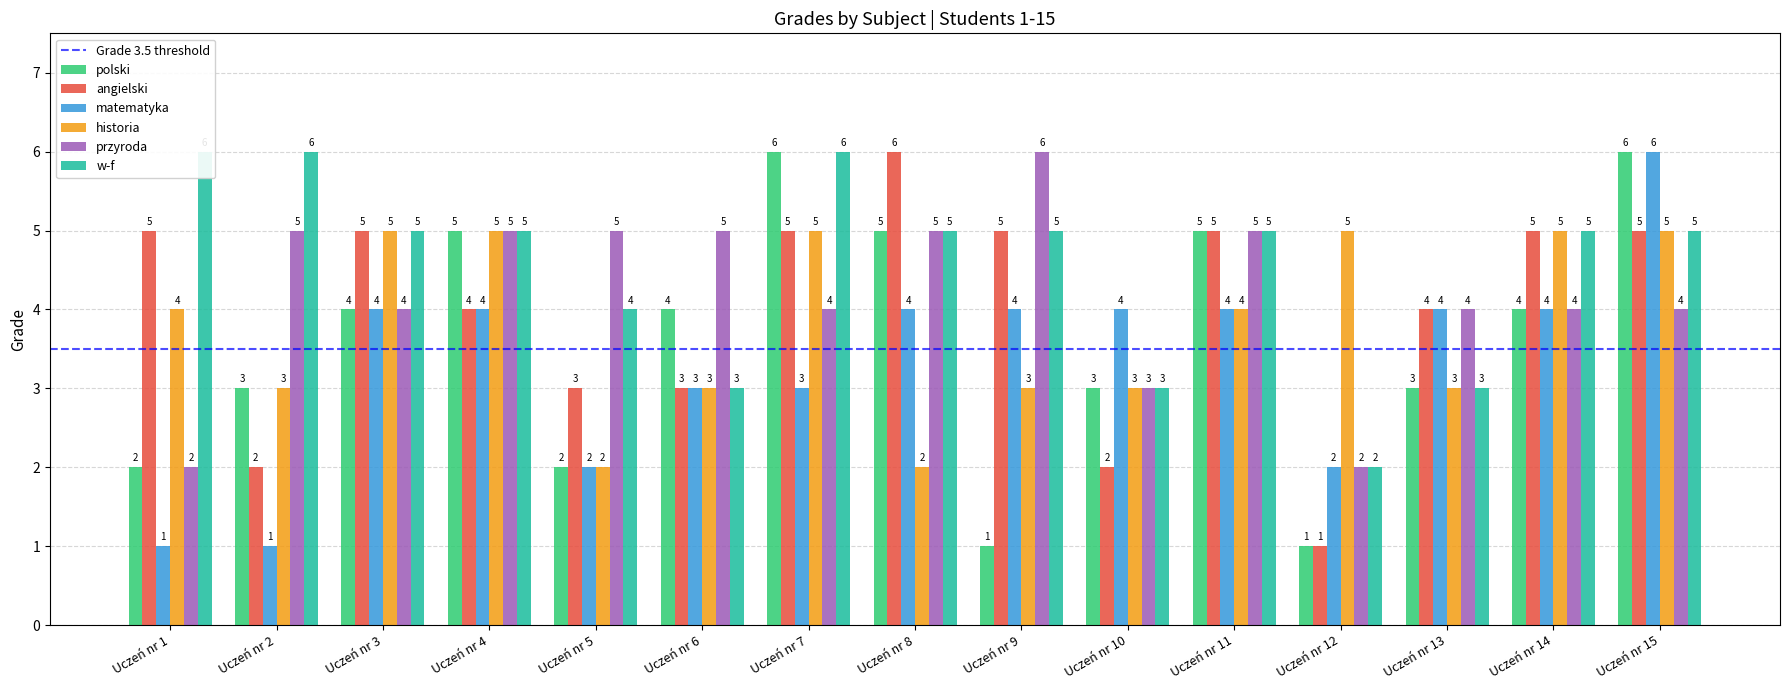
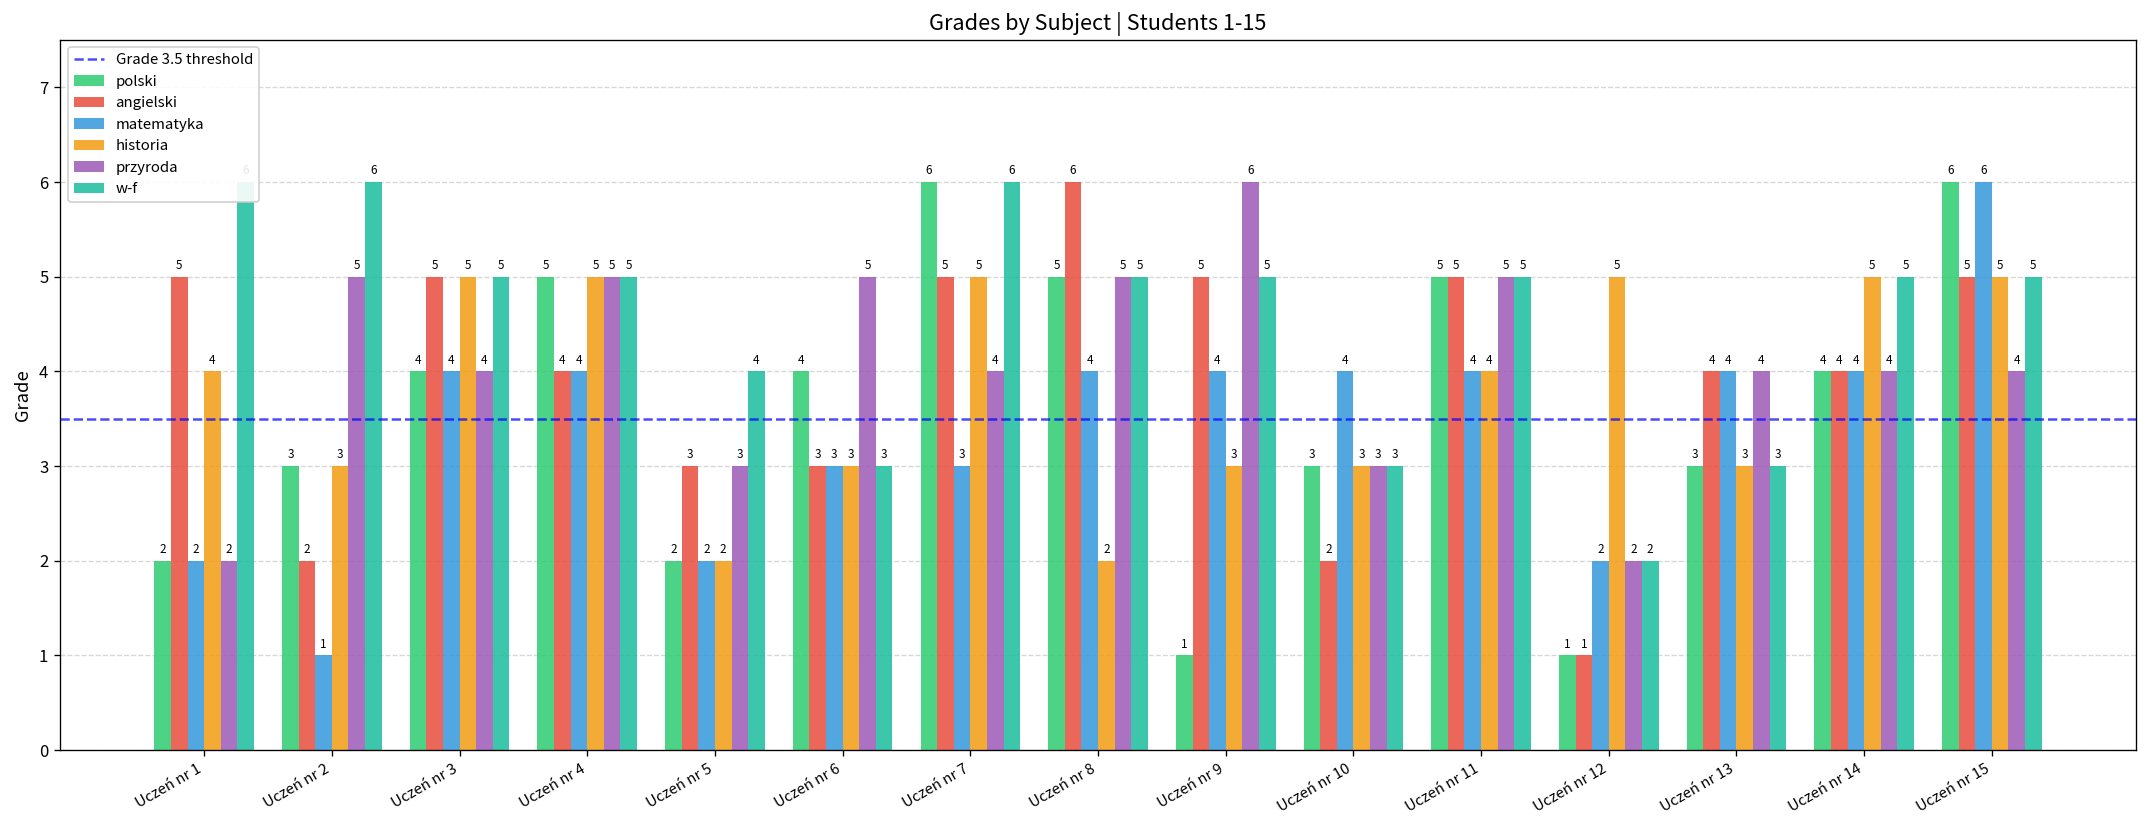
matematyka, Uczeń nr 1: 1 -> 2
przyroda, Uczeń nr 5: 5 -> 3
angielski, Uczeń nr 14: 5 -> 4
